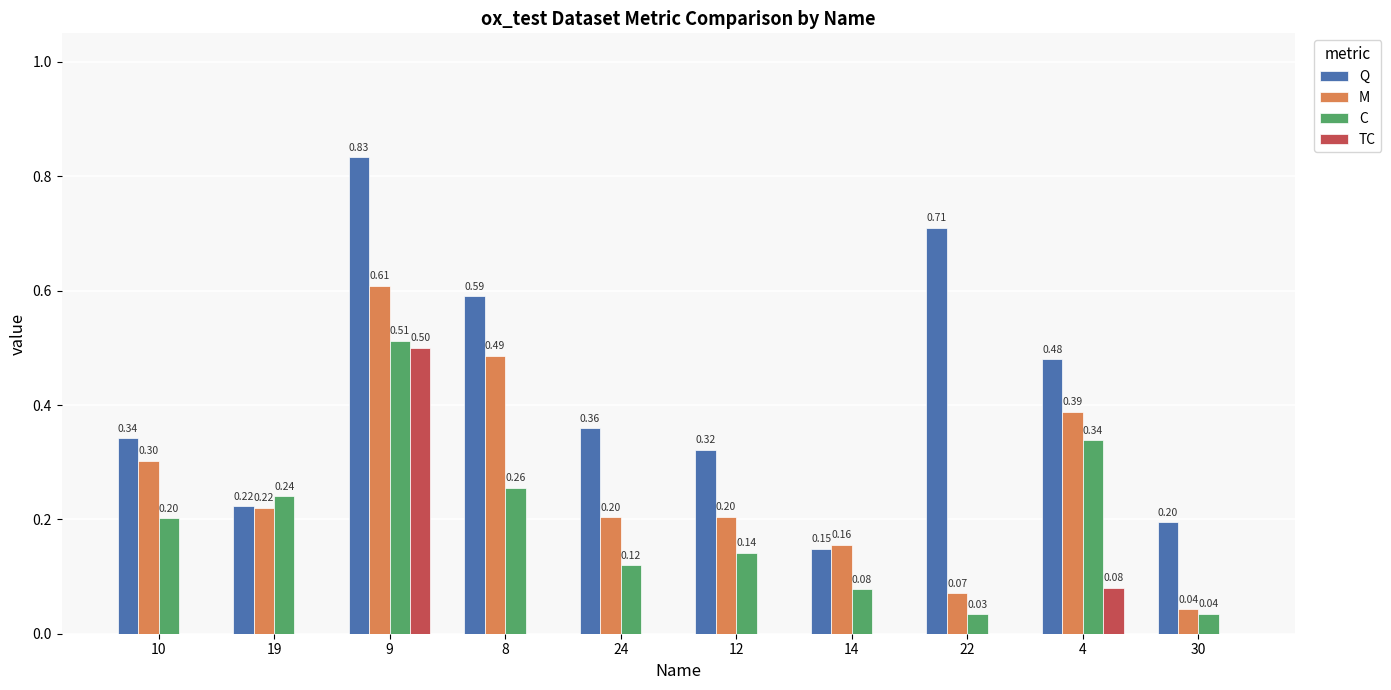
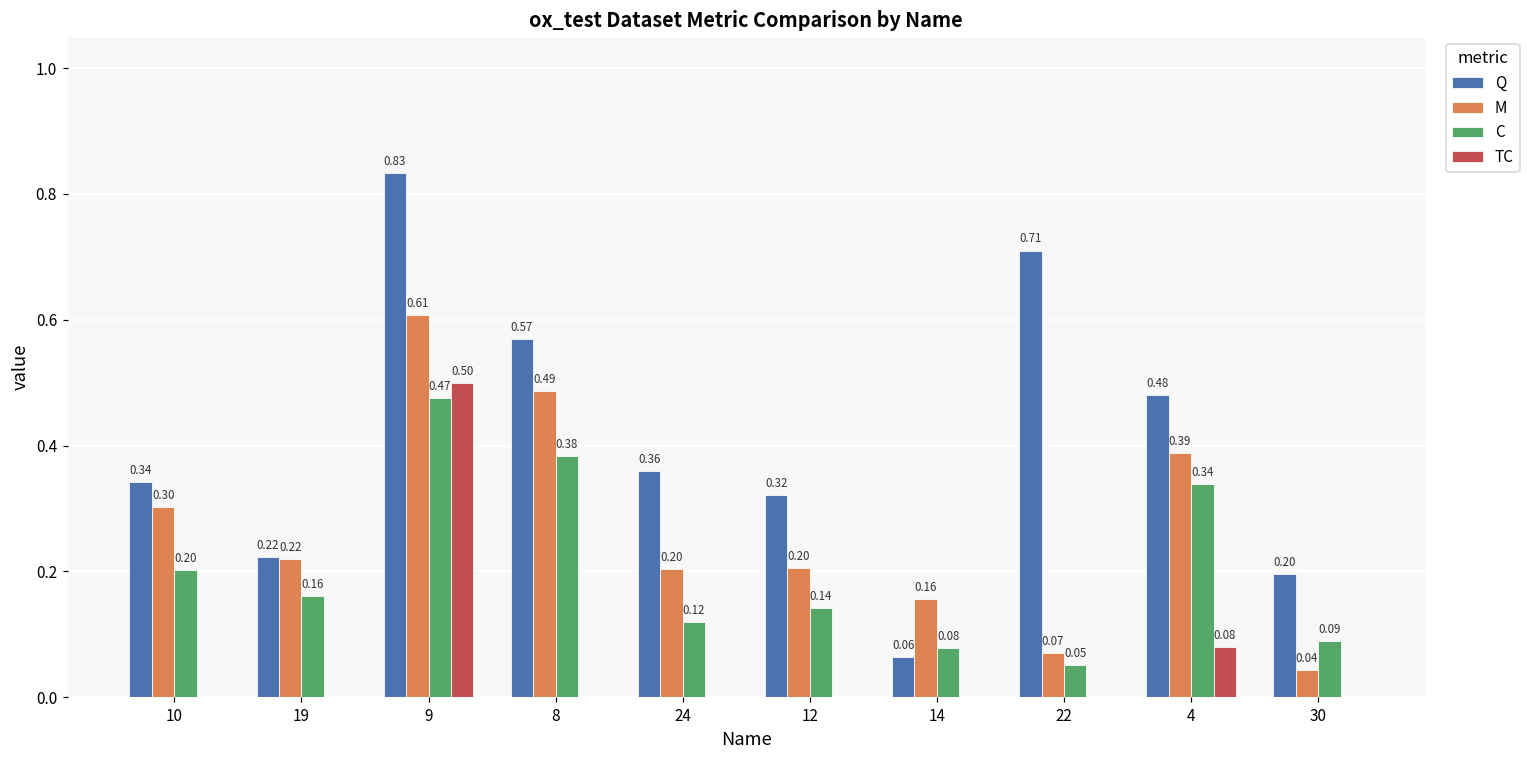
C, 19: 0.24 -> 0.16
C, 9: 0.51 -> 0.47
Q, 8: 0.59 -> 0.57
C, 8: 0.26 -> 0.38
Q, 14: 0.15 -> 0.06
C, 22: 0.03 -> 0.05
C, 30: 0.04 -> 0.09
